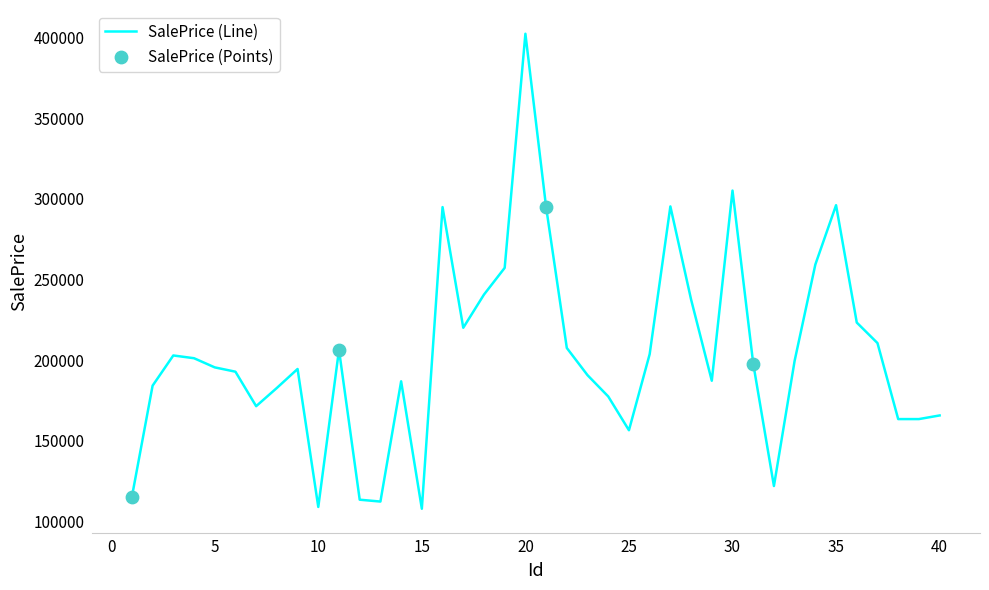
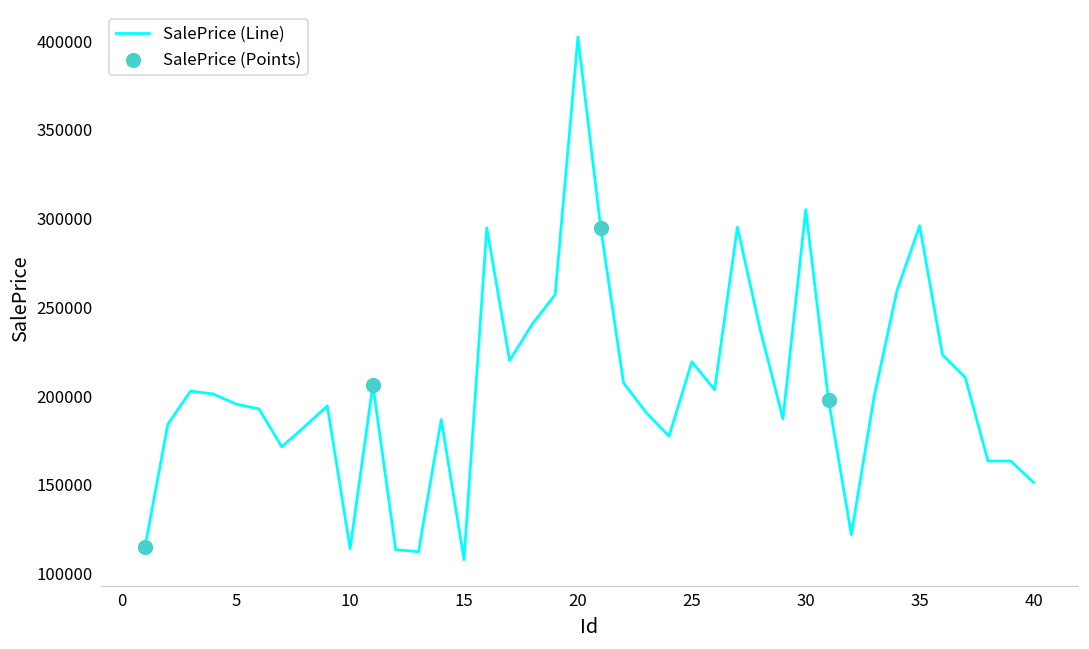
SalePrice (Line), 10: 109000 -> 114000
SalePrice (Line), 25: 156000 -> 219000
SalePrice (Line), 40: 166000 -> 151000
